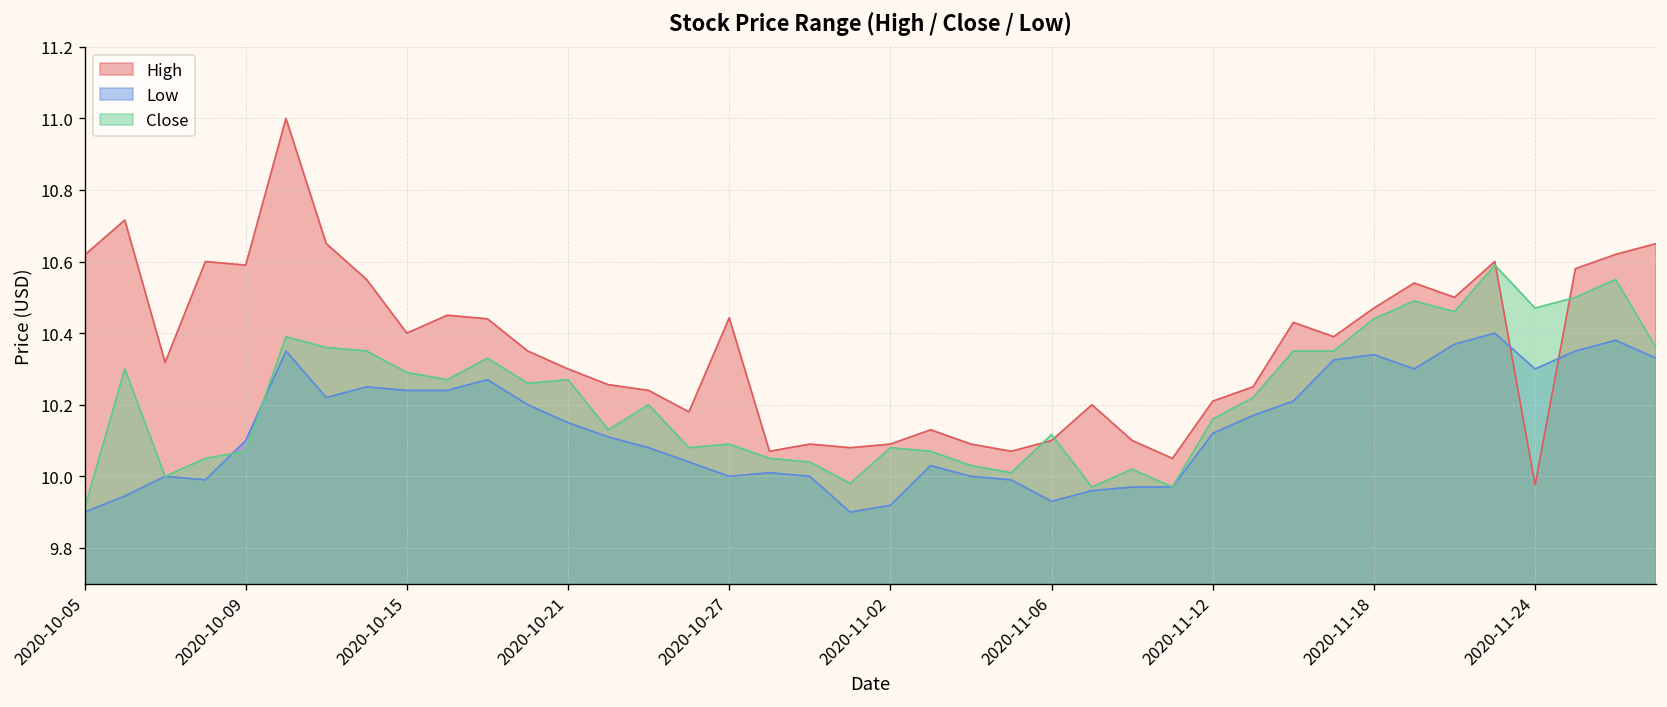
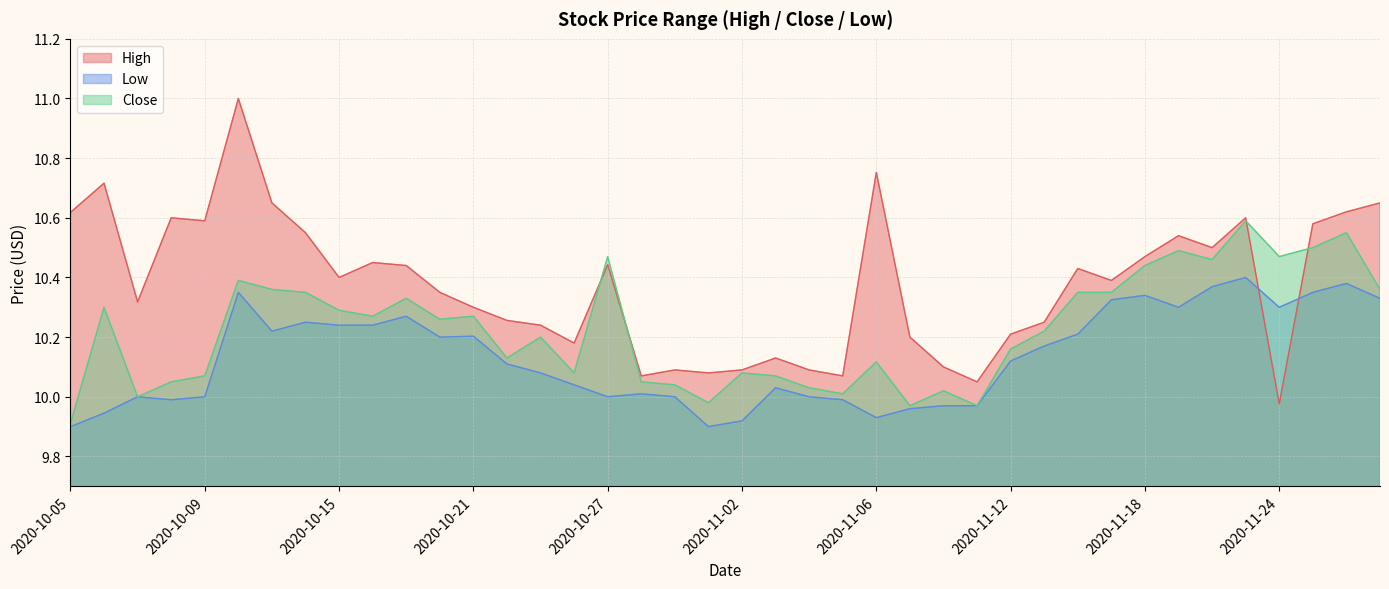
Low, 2020-10-09: 10.1 -> 10.0
Low, 2020-10-21: 10.15 -> 10.20
Close, 2020-10-27: 10.09 -> 10.47
High, 2020-11-06: 10.10 -> 10.75
